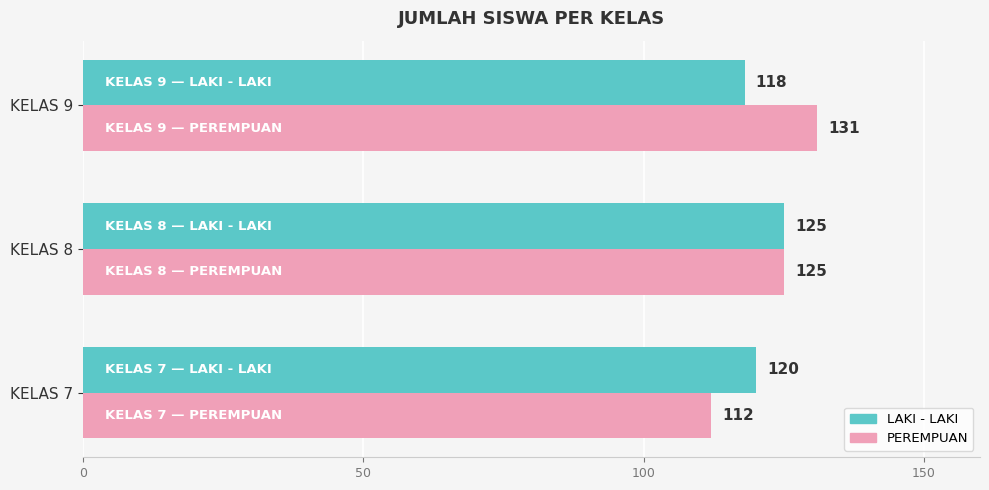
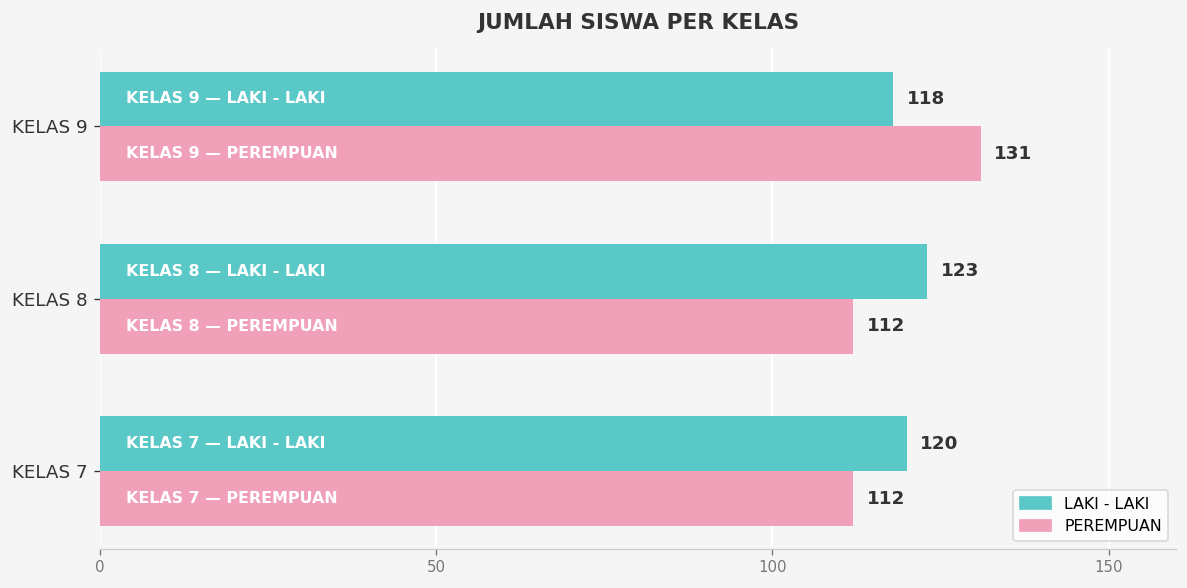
LAKI - LAKI, KELAS 8: 125 -> 123
PEREMPUAN, KELAS 8: 125 -> 112
